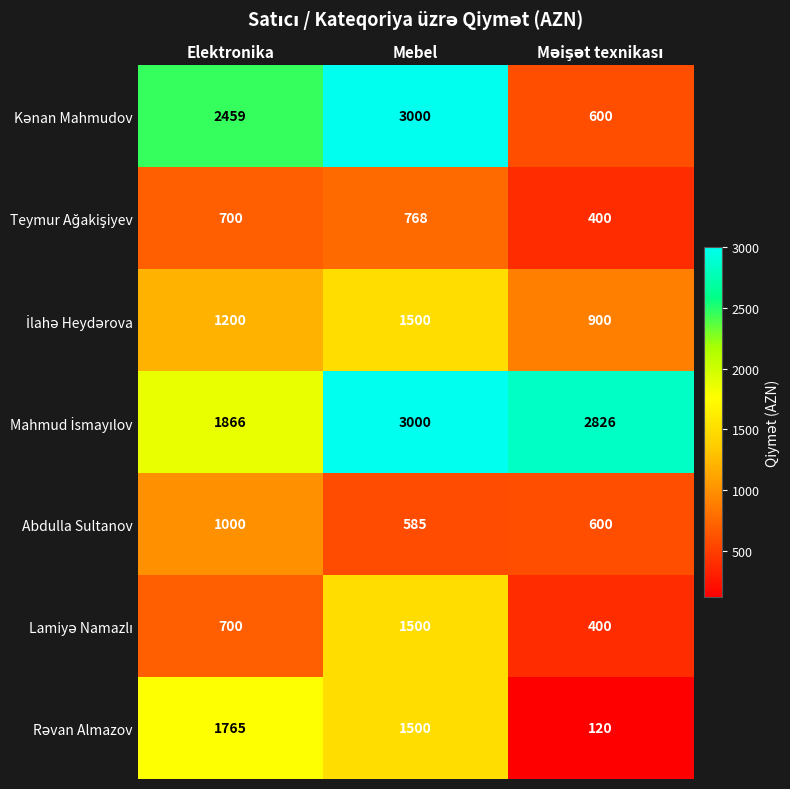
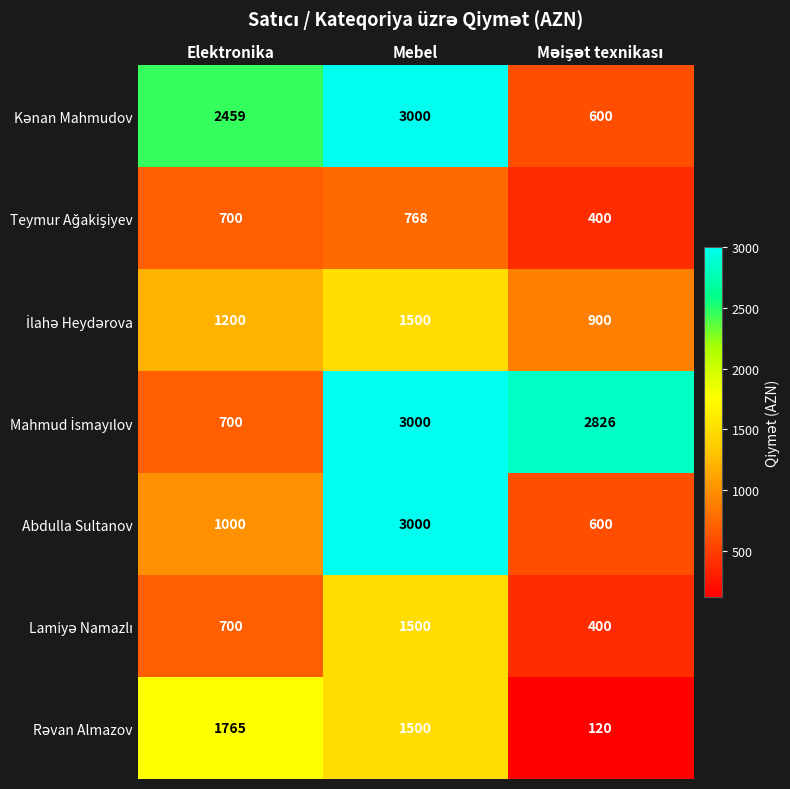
Mahmud İsmayılov, Elektronika: 1866 -> 700
Abdulla Sultanov, Mebel: 585 -> 3000
